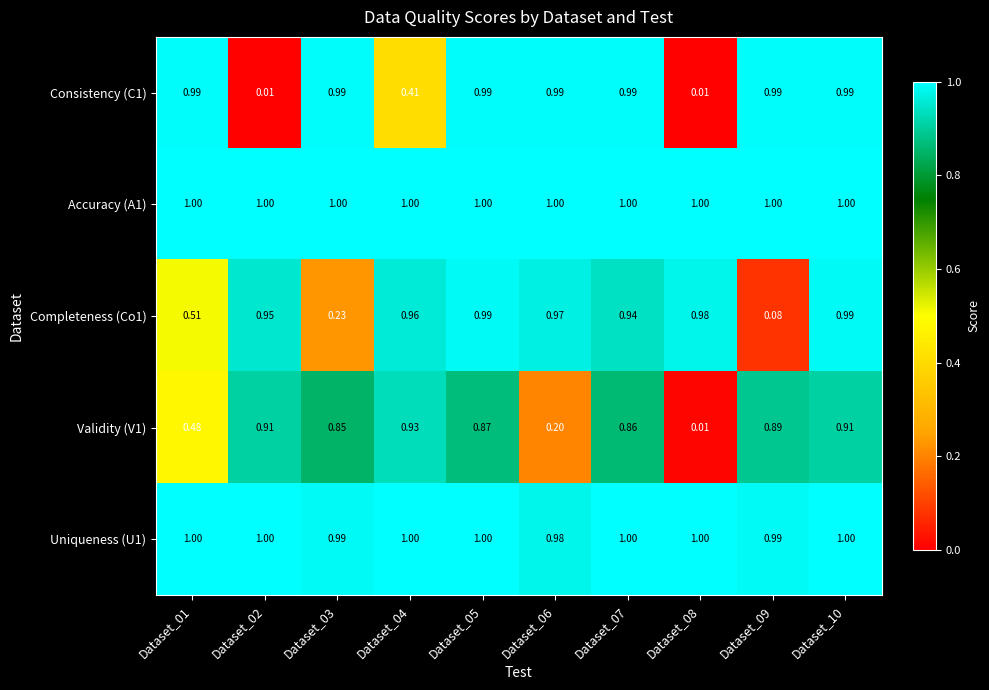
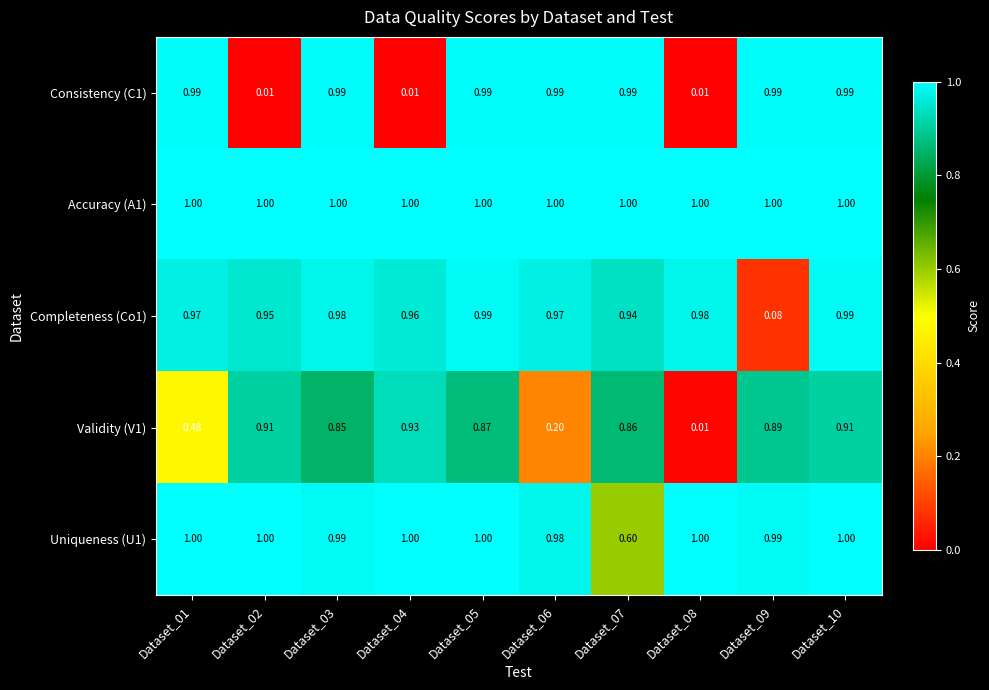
Consistency (C1), Dataset_04: 0.41 -> 0.01
Completeness (Co1), Dataset_01: 0.51 -> 0.97
Completeness (Co1), Dataset_03: 0.23 -> 0.98
Uniqueness (U1), Dataset_07: 1.00 -> 0.60
